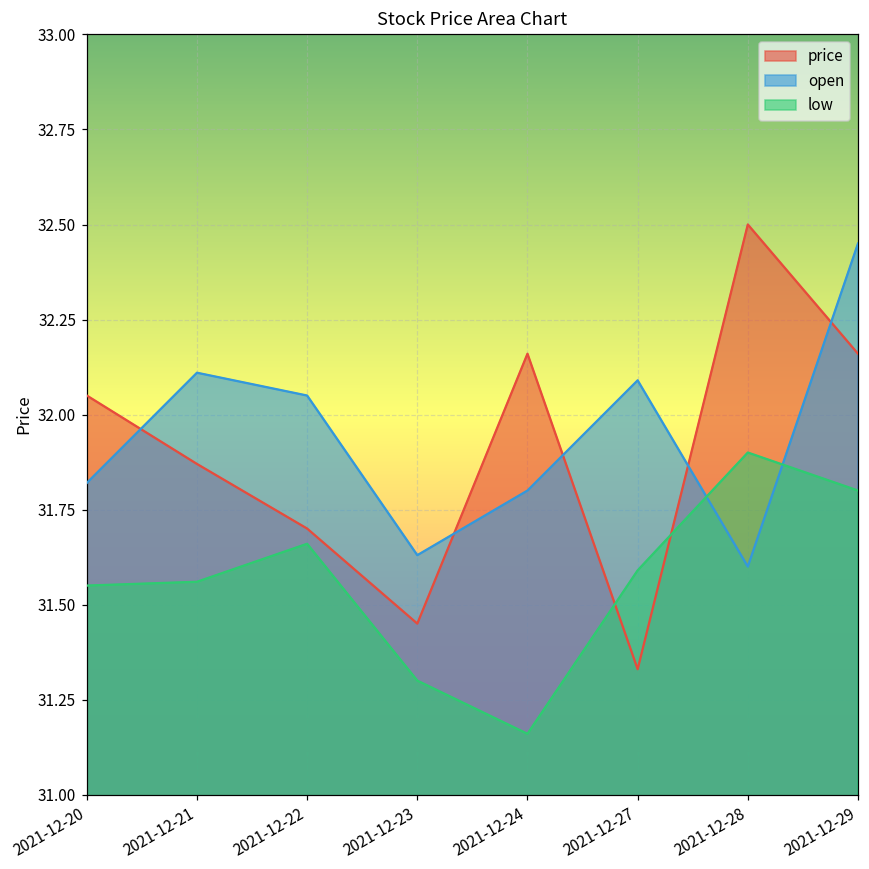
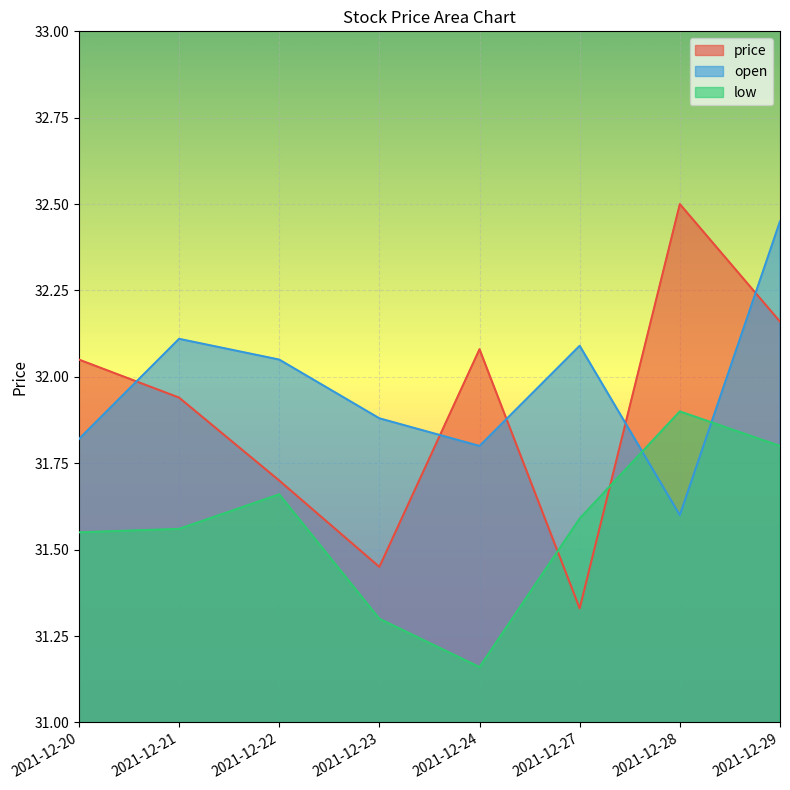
price, 2021-12-21: 31.87 -> 31.94
open, 2021-12-23: 31.63 -> 31.88
price, 2021-12-24: 32.16 -> 32.08
